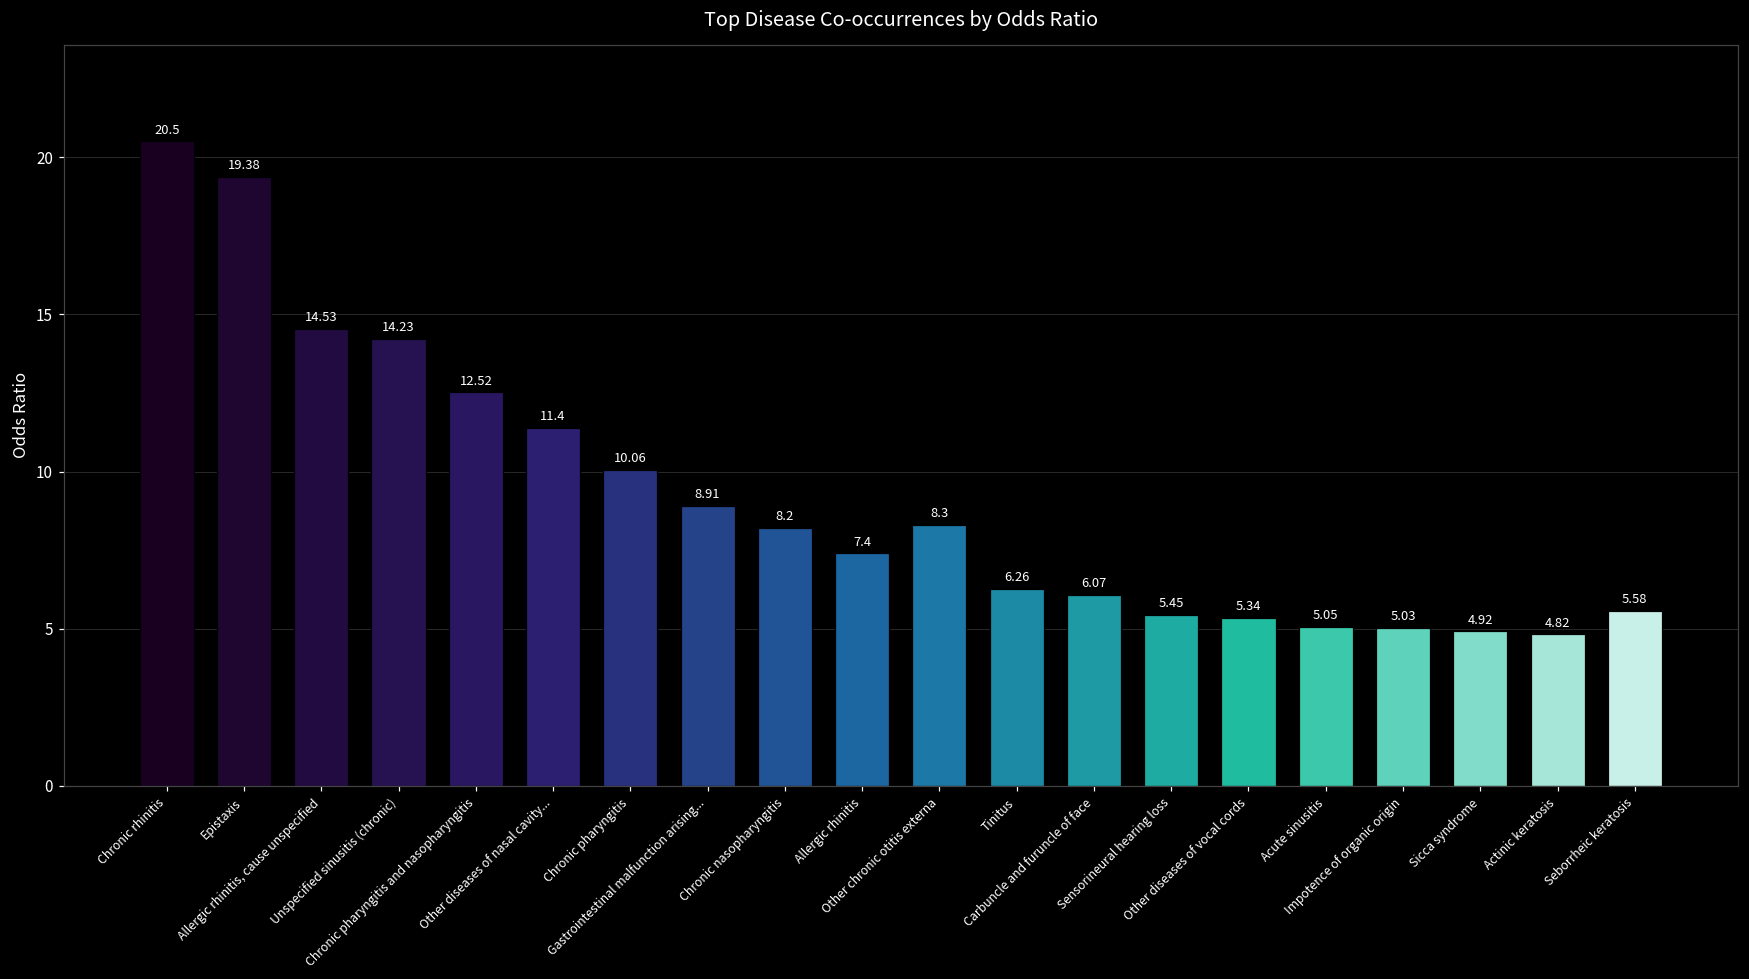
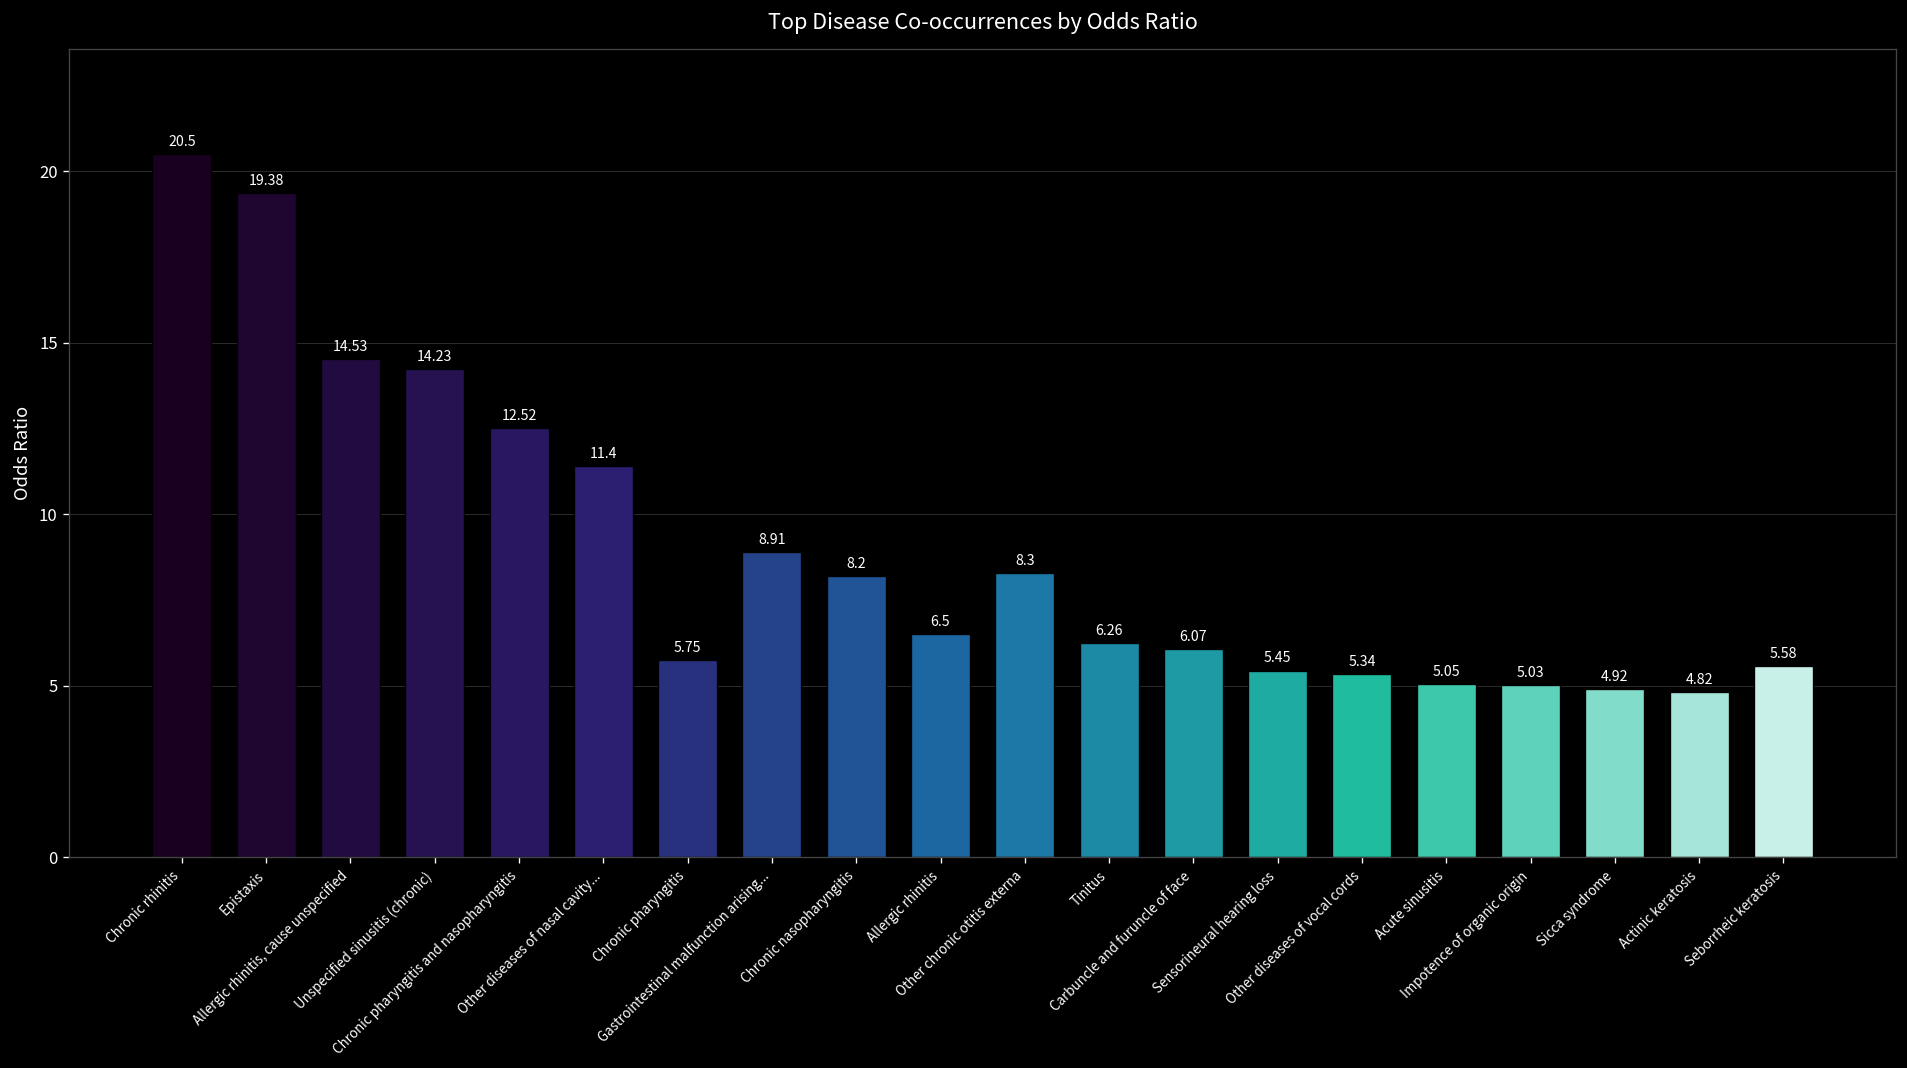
Chronic pharyngitis: 10.06 -> 5.75
Allergic rhinitis: 7.4 -> 6.5
